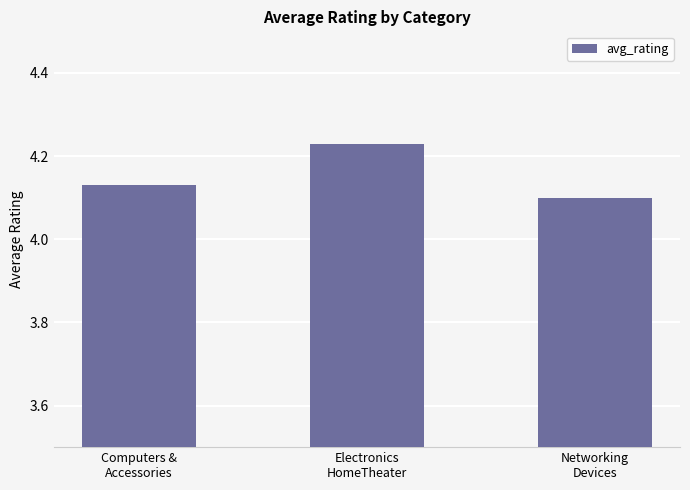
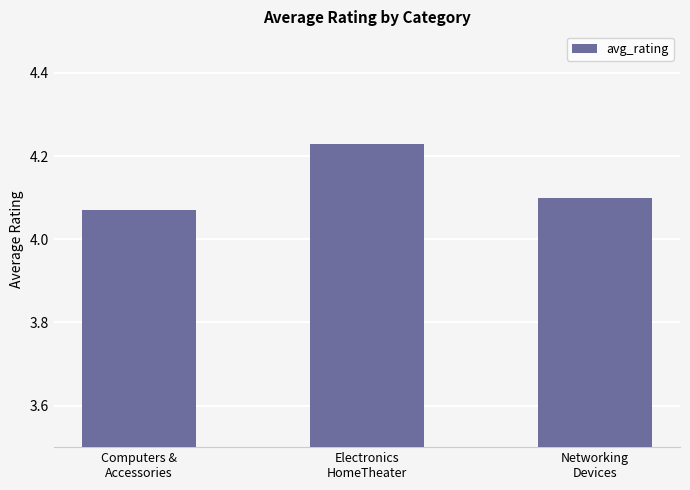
Computers & Accessories: 4.13 -> 4.07
